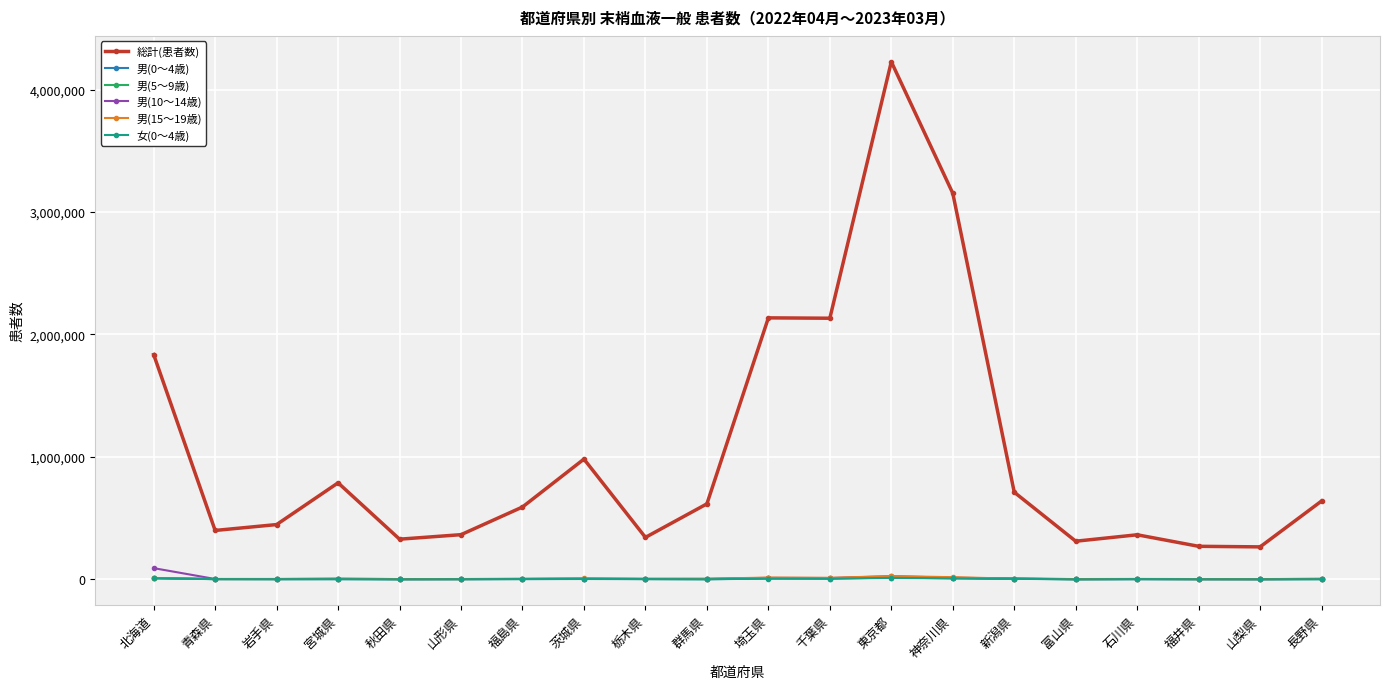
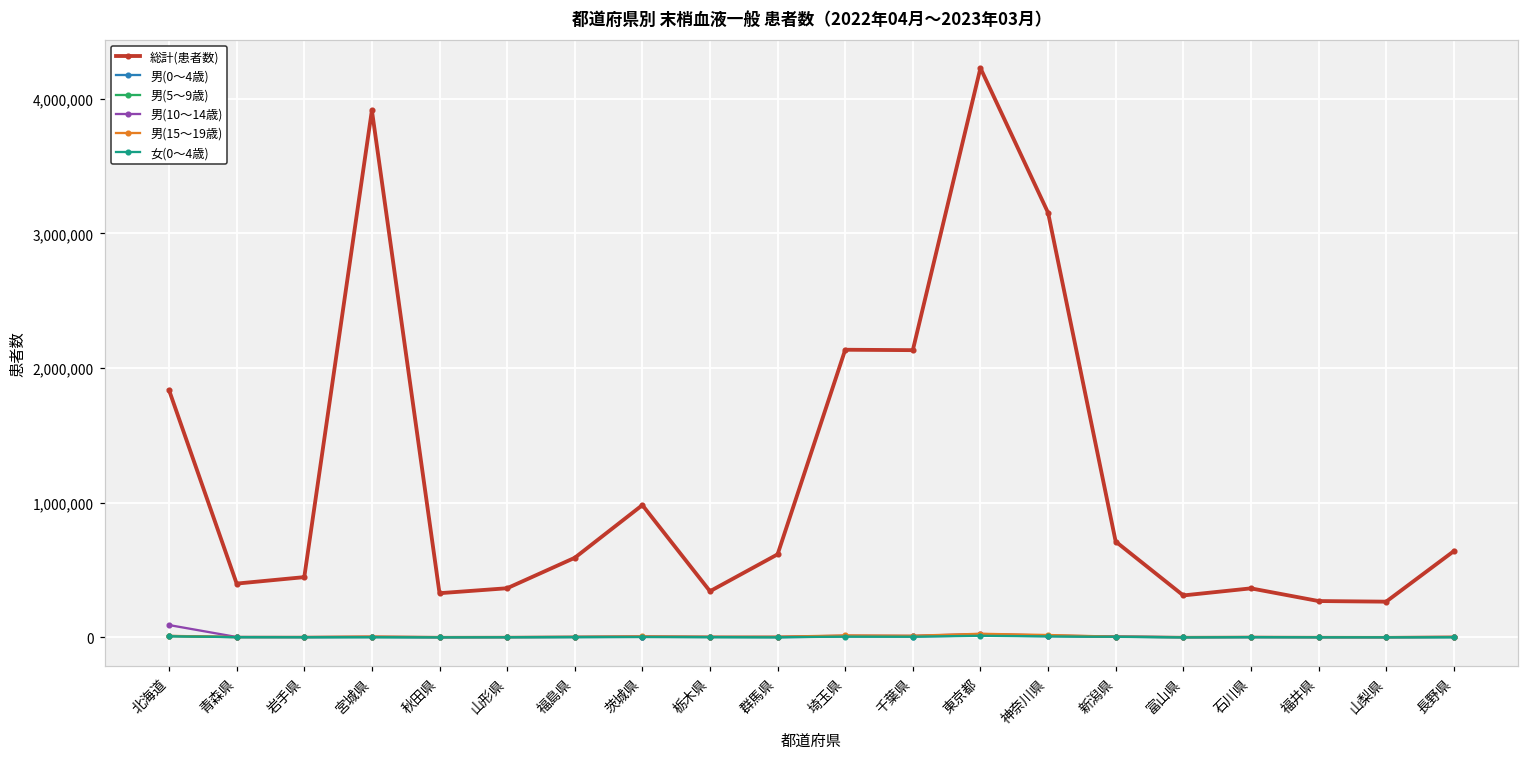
総計(患者数), 宮城県: 790,000 -> 3,910,000
